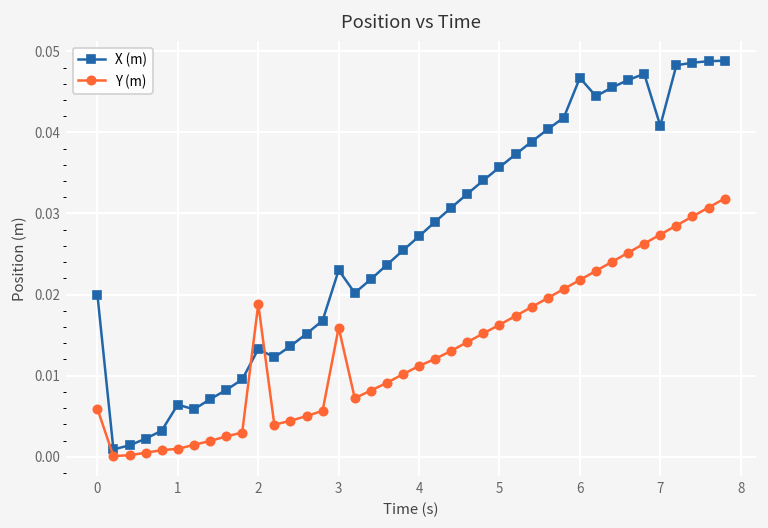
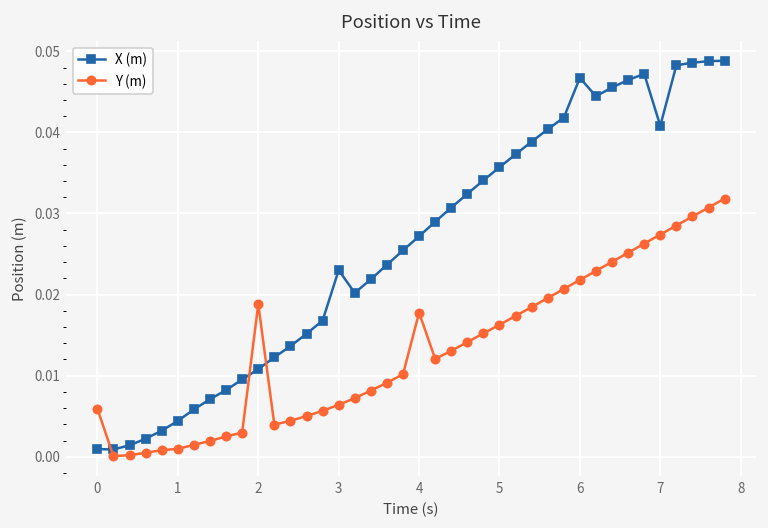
X (m), 0: 0.020 -> 0.001
X (m), 1: 0.006 -> 0.004
X (m), 2: 0.013 -> 0.011
Y (m), 3: 0.016 -> 0.006
Y (m), 4: 0.011 -> 0.018
